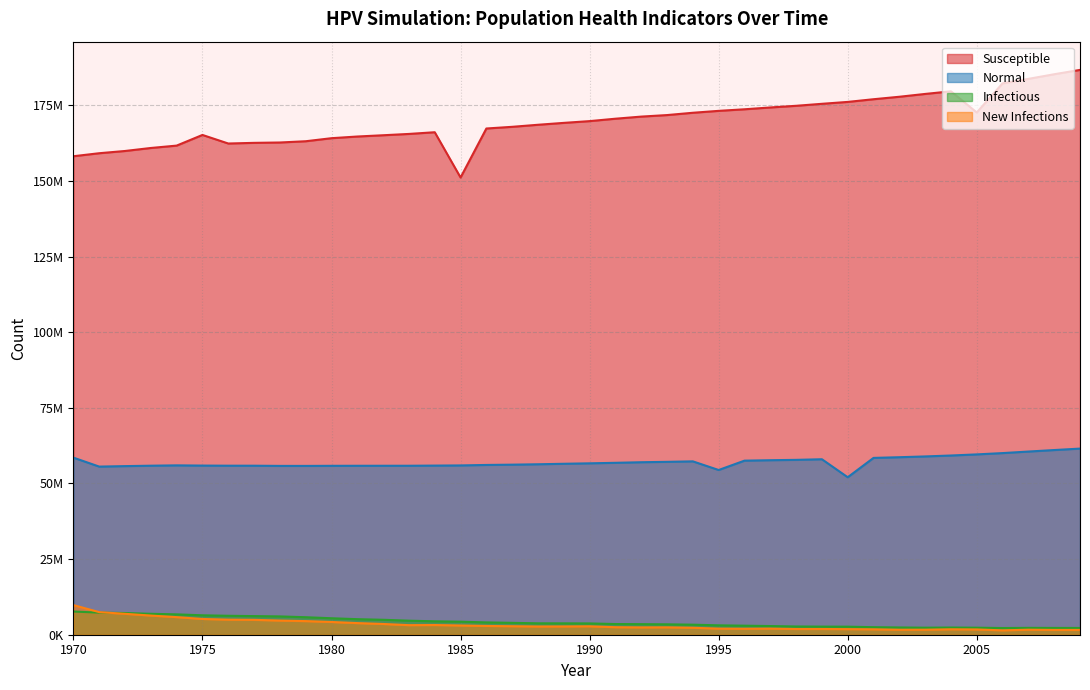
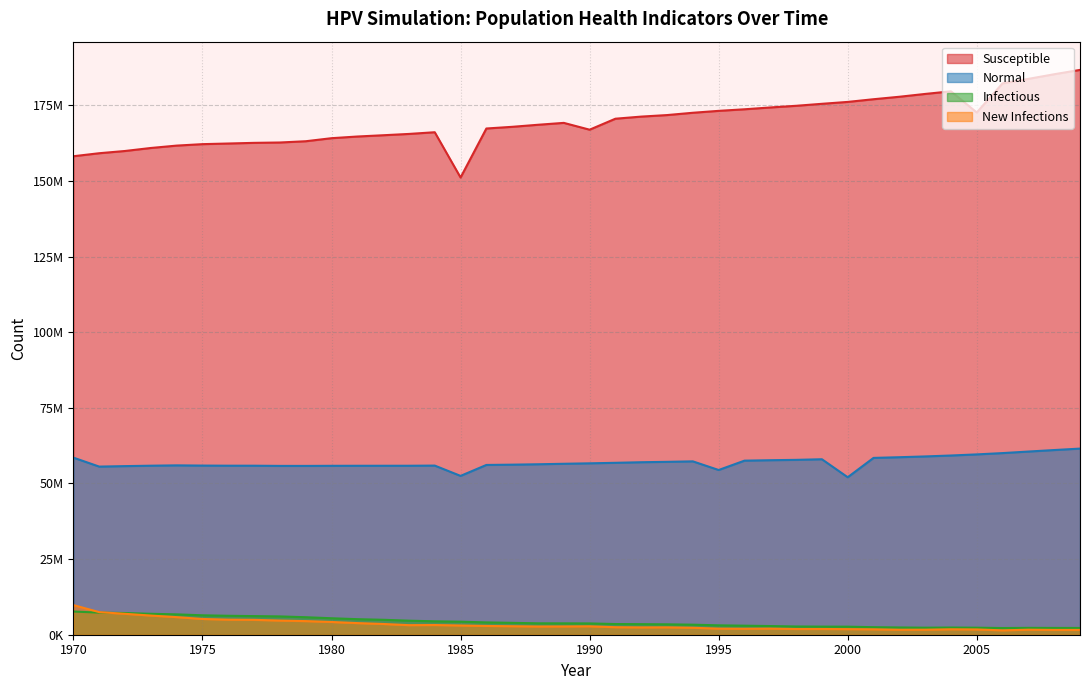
Susceptible, 1975: 165000000 -> 162000000
Normal, 1985: 56000000 -> 52000000
Susceptible, 1990: 170000000 -> 167000000
